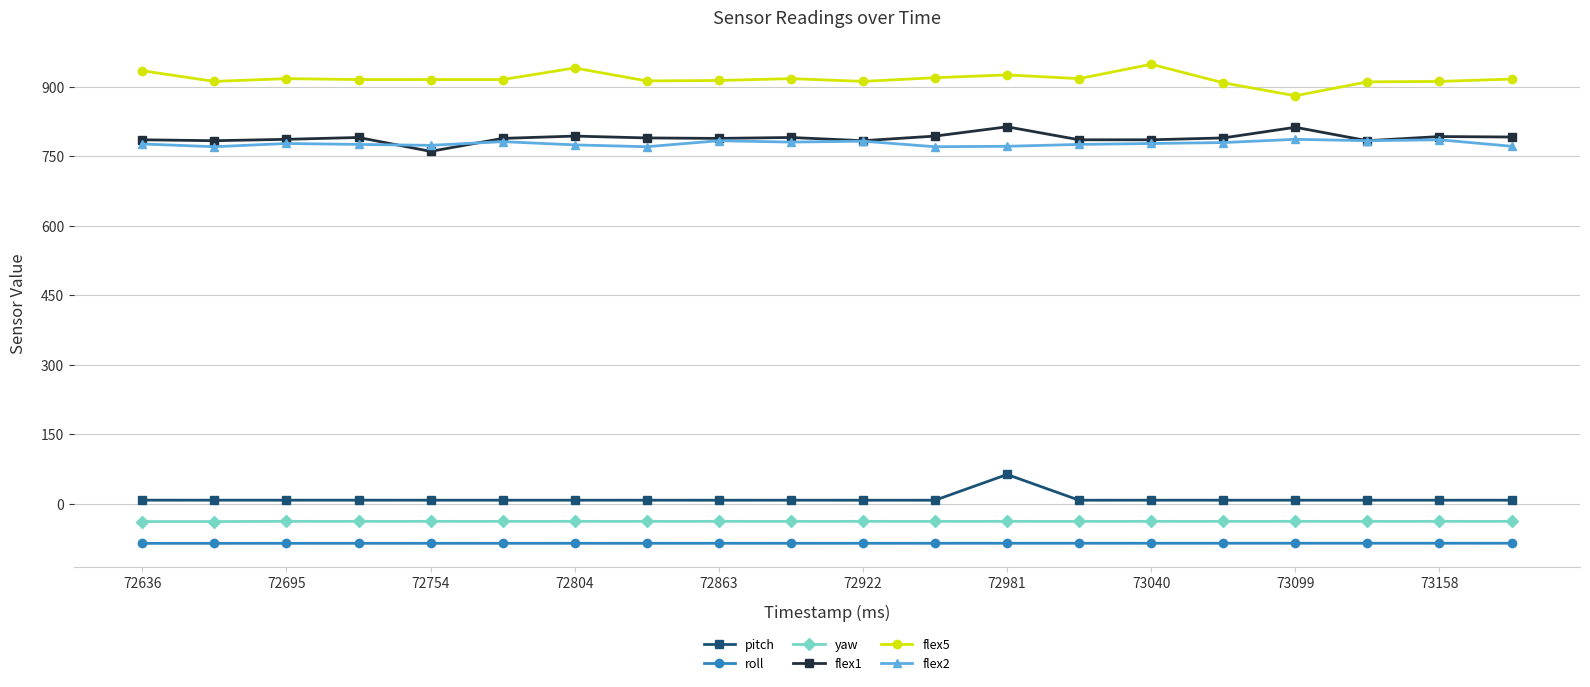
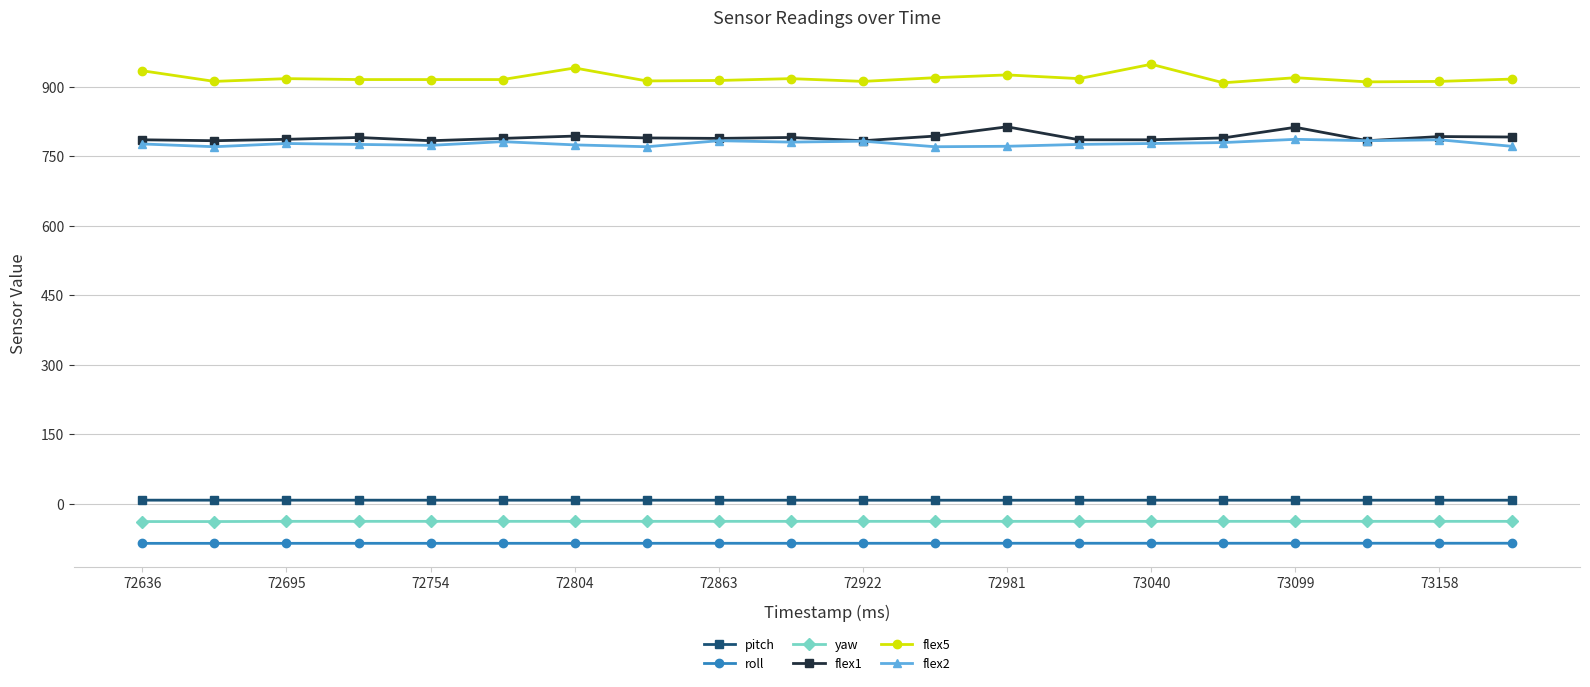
flex1, 72754: 760 -> 780
pitch, 72981: 60 -> 10
flex5, 73099: 880 -> 920
